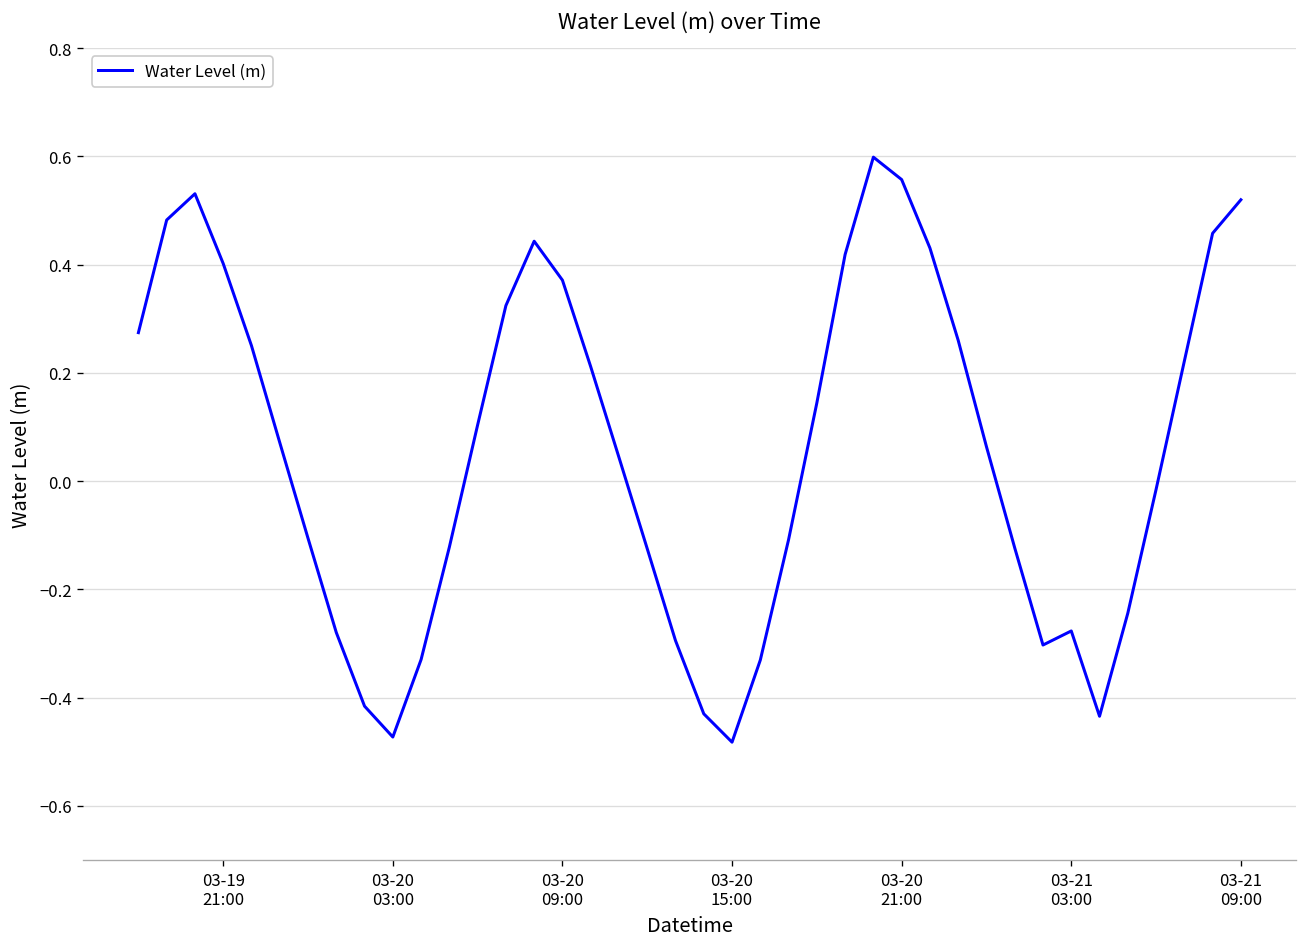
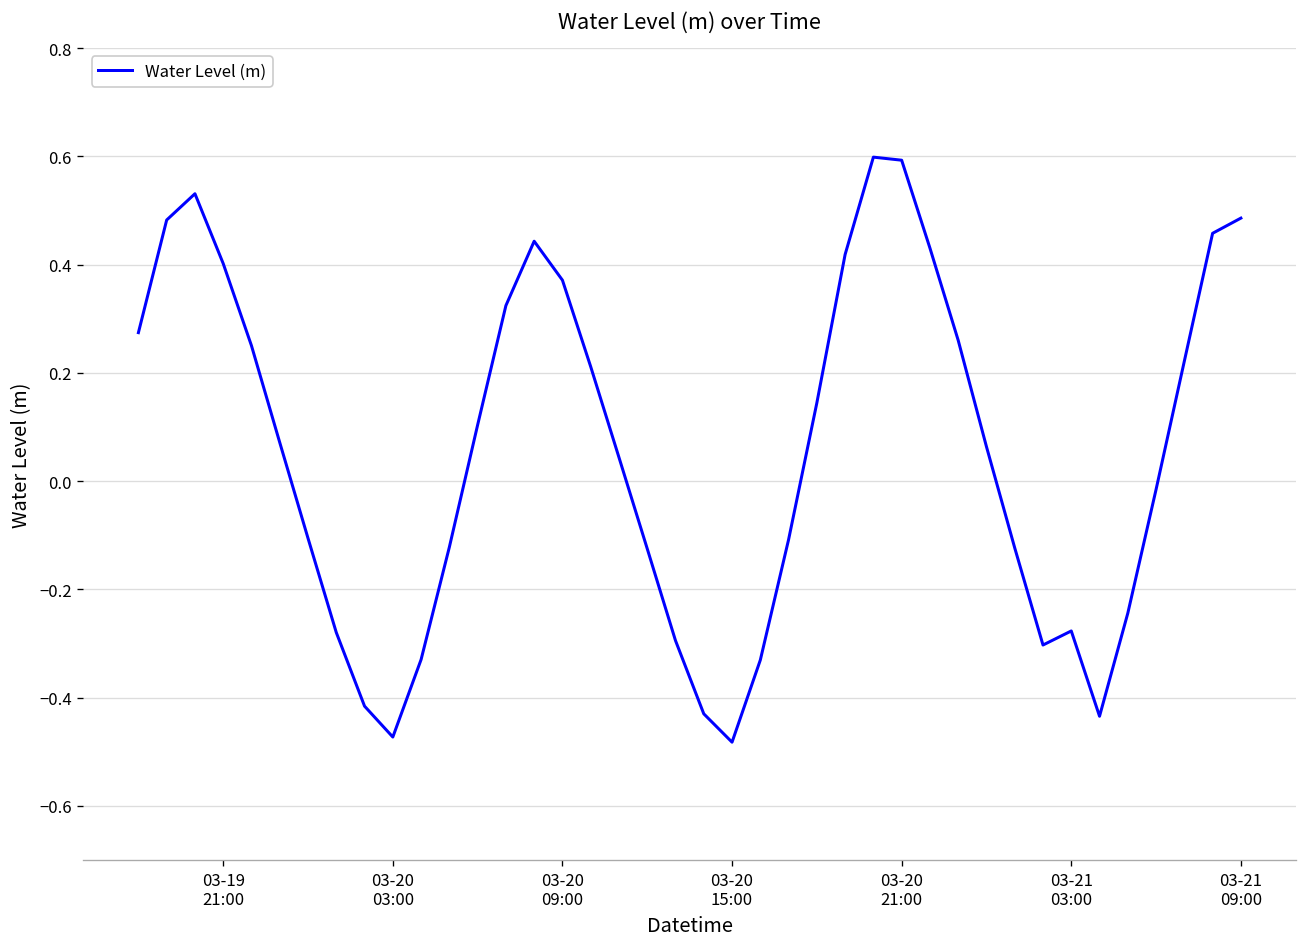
03-20 21:00: 0.56 -> 0.59
03-21 09:00: 0.52 -> 0.49
